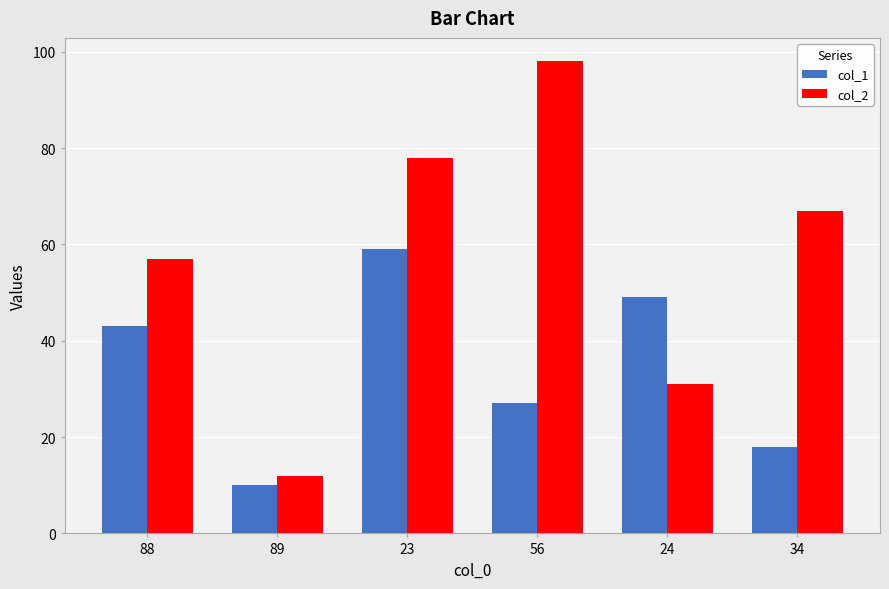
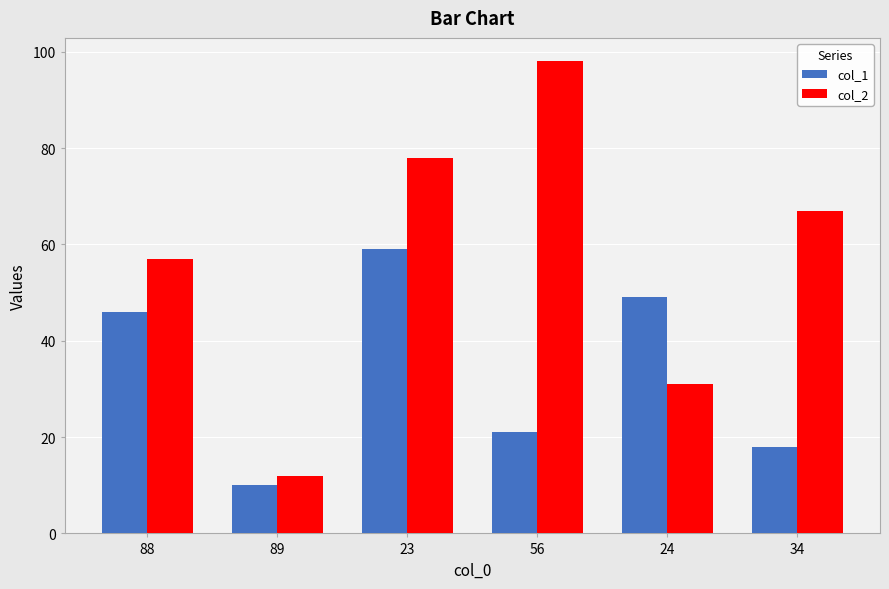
col_1, 88: 43 -> 46
col_1, 56: 27 -> 21
